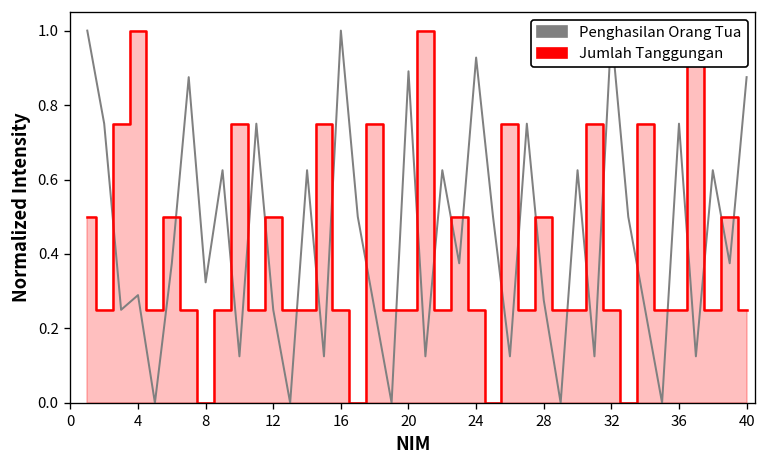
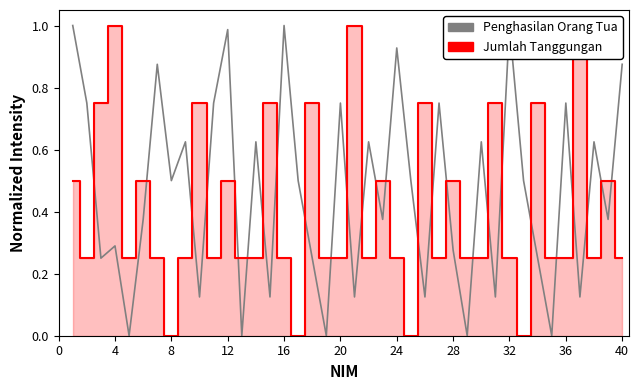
Penghasilan Orang Tua, 8: 0.32 -> 0.50
Penghasilan Orang Tua, 12: 0.25 -> 0.99
Penghasilan Orang Tua, 20: 0.89 -> 0.75
